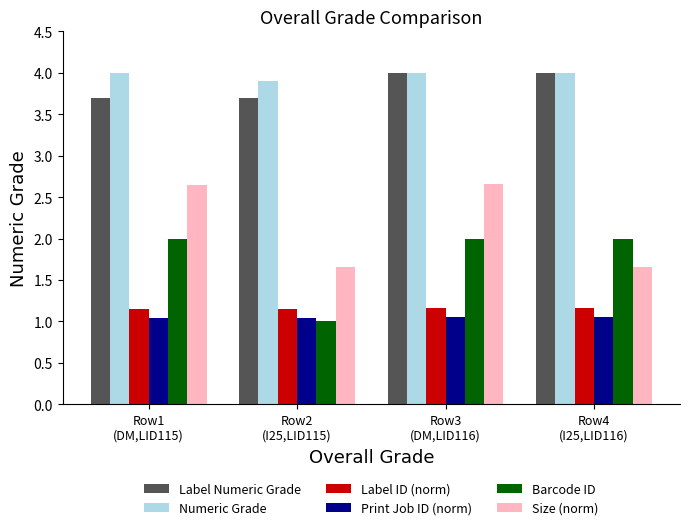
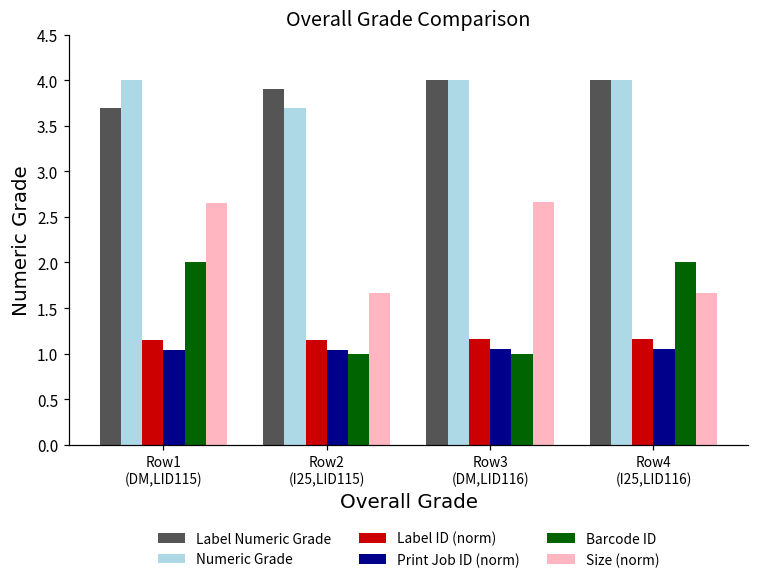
Label Numeric Grade, Row2 (I25,LID115): 3.7 -> 3.9
Numeric Grade, Row2 (I25,LID115): 3.9 -> 3.7
Barcode ID, Row3 (DM,LID116): 2 -> 1
